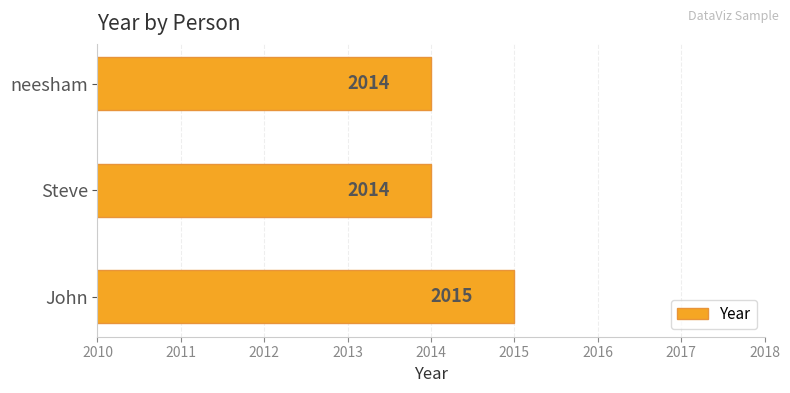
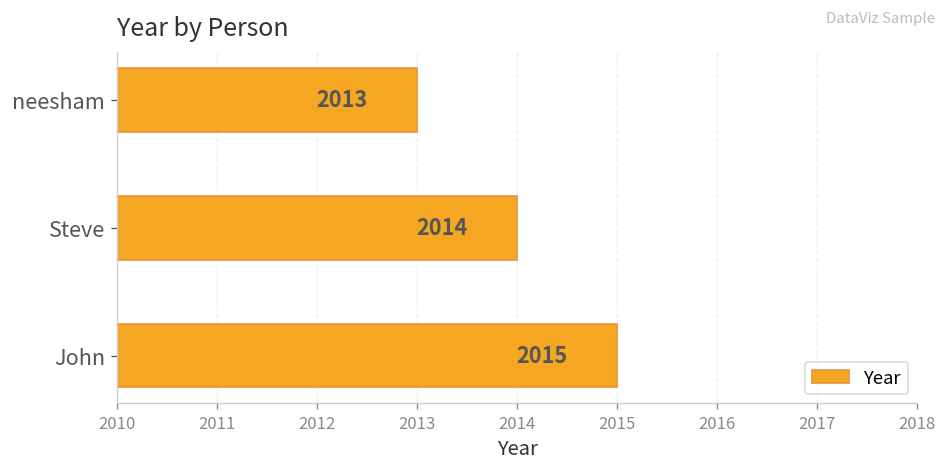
neesham: 2014 -> 2013
